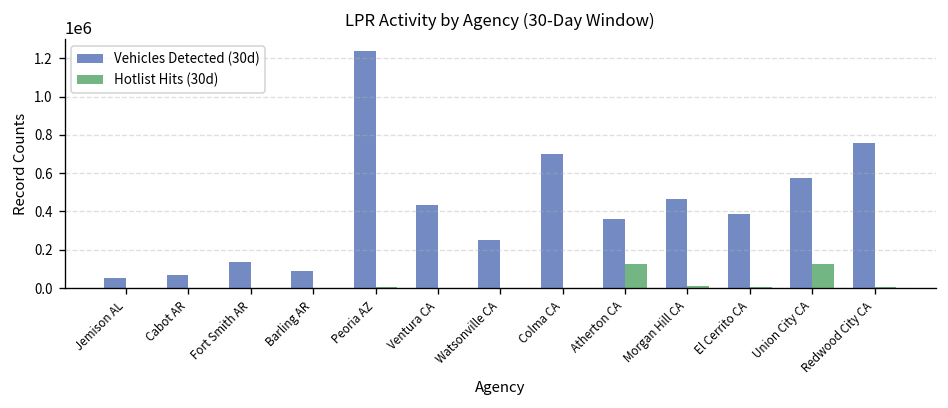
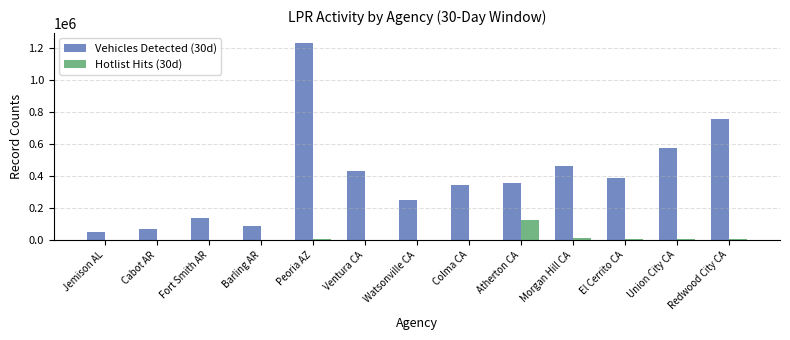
Vehicles Detected (30d), Colma CA: 700000 -> 340000
Hotlist Hits (30d), Union City CA: 120000 -> 10000
